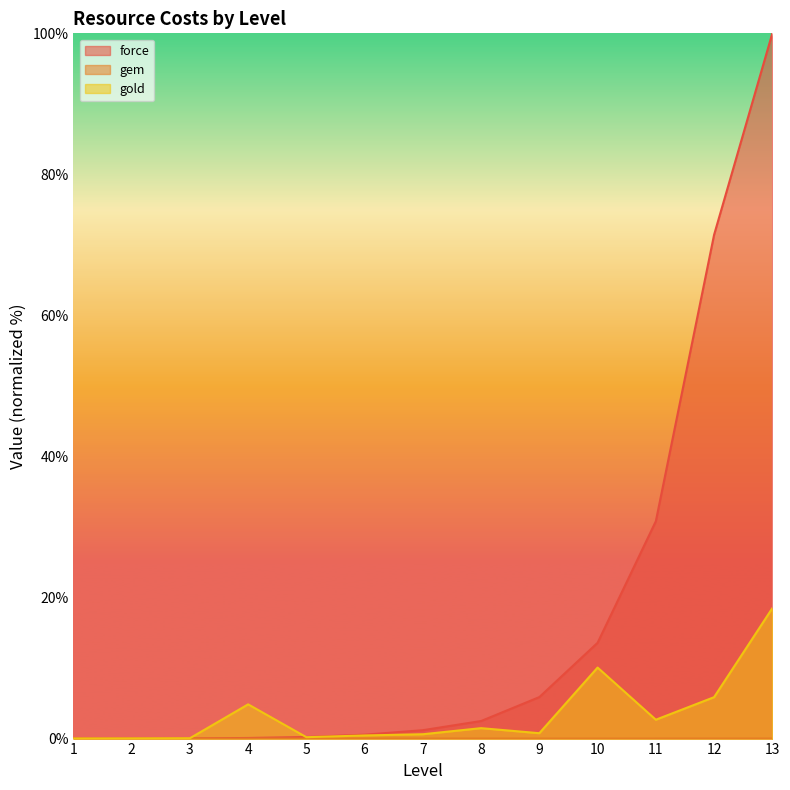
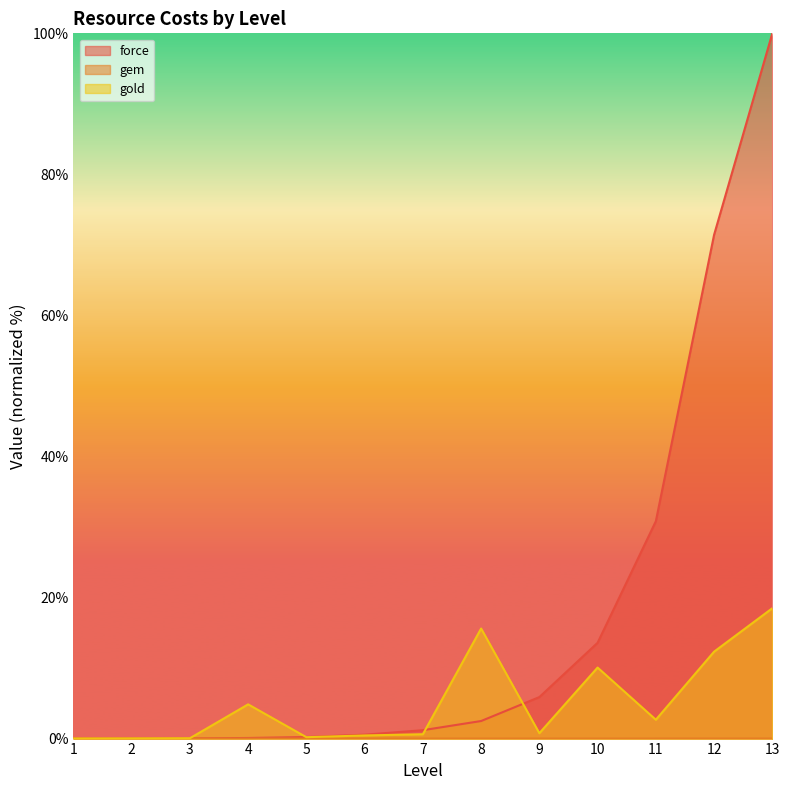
gold, 8: 1% -> 16%
gold, 12: 6% -> 12%
